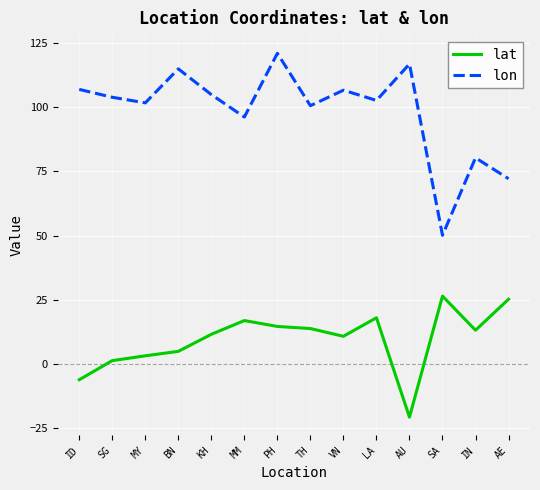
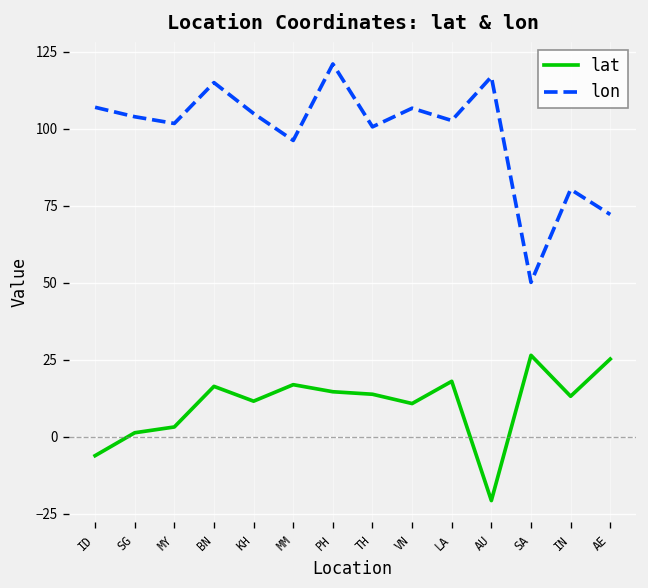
lat, BN: 5 -> 16
